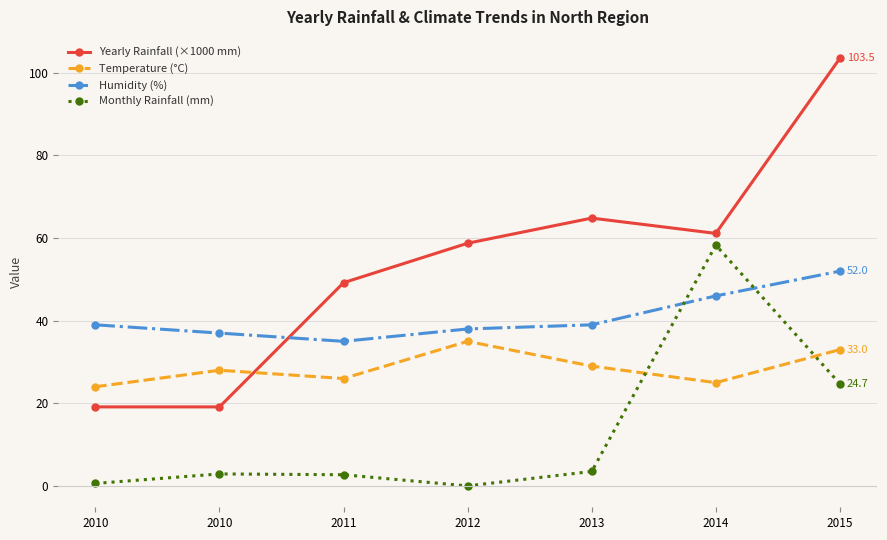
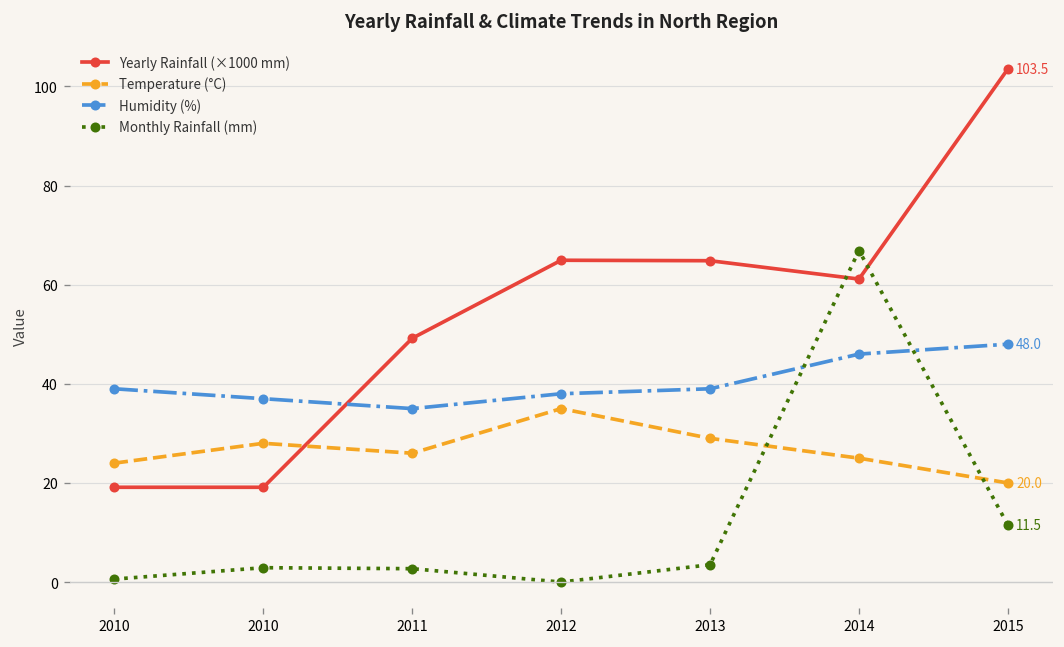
Yearly Rainfall (×1000 mm), 2012: 59 -> 65
Monthly Rainfall (mm), 2014: 58 -> 67
Temperature (°C), 2015: 33.0 -> 20.0
Humidity (%), 2015: 52.0 -> 48.0
Monthly Rainfall (mm), 2015: 24.7 -> 11.5
